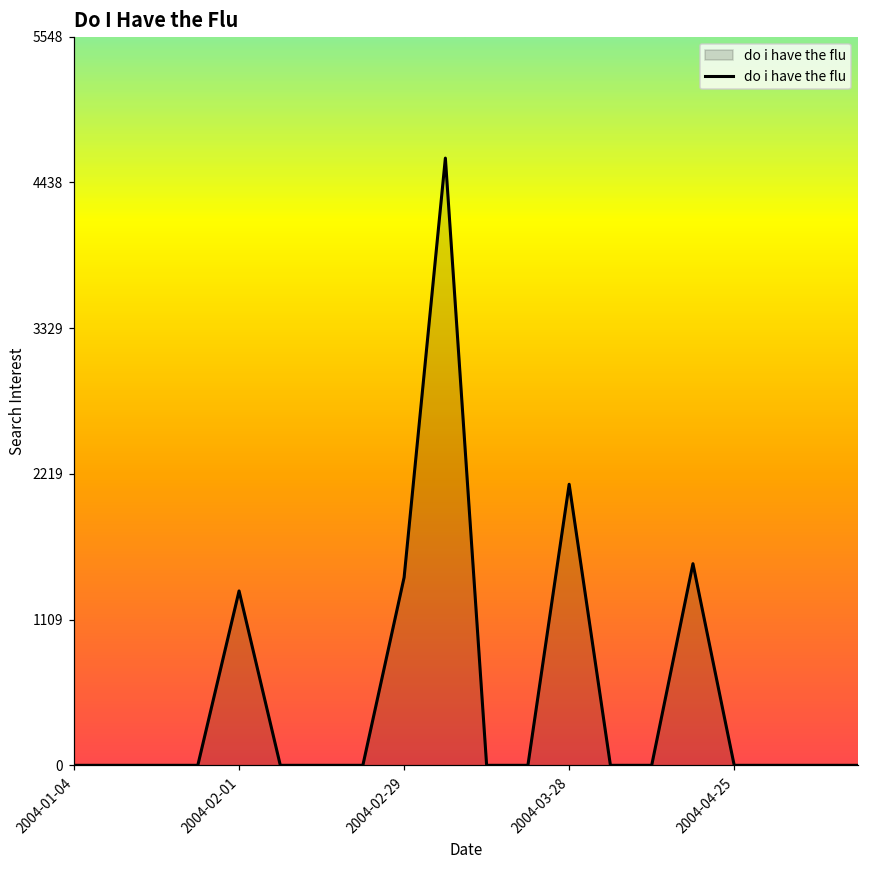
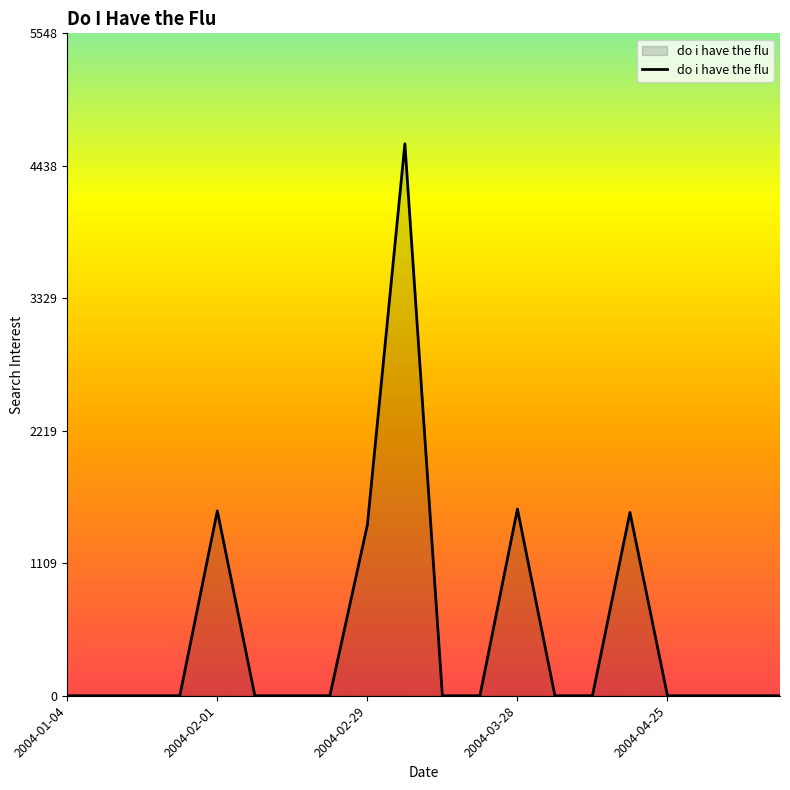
2004-02-01: 1330 -> 1550
2004-03-28: 2140 -> 1560
